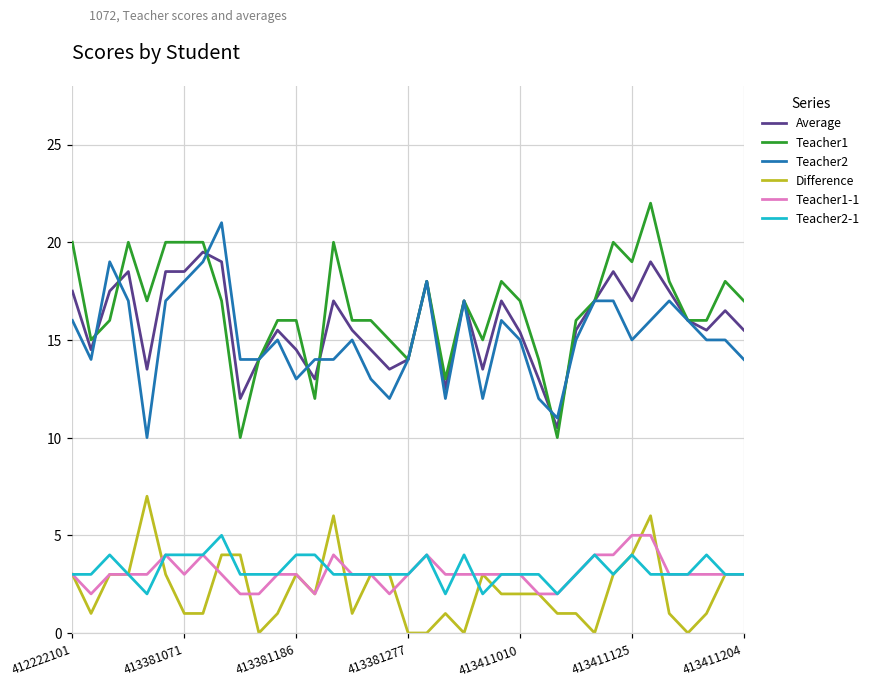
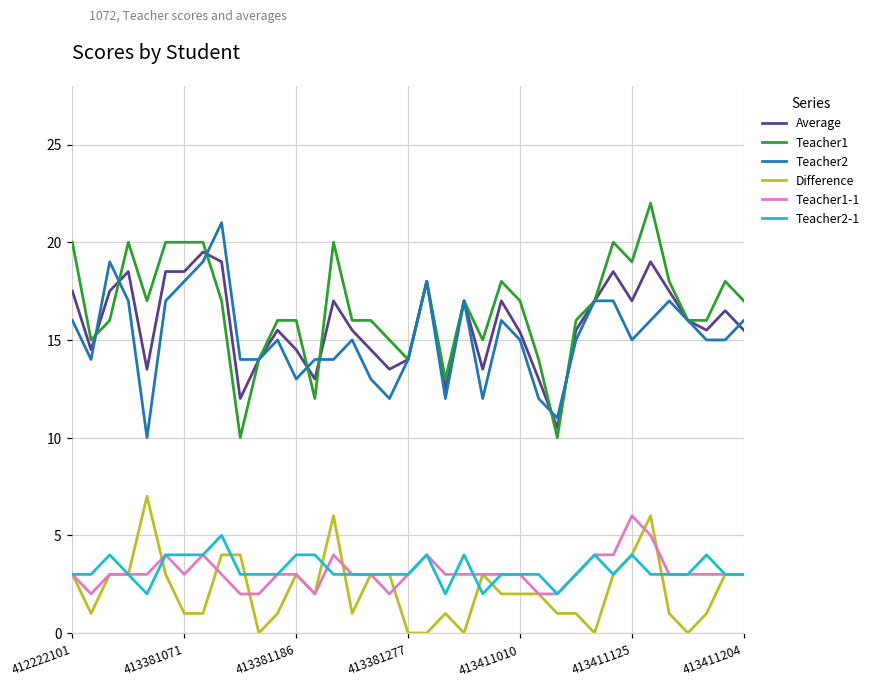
Teacher1-1, 413411125: 5 -> 6
Teacher2, 413411204: 14 -> 16
